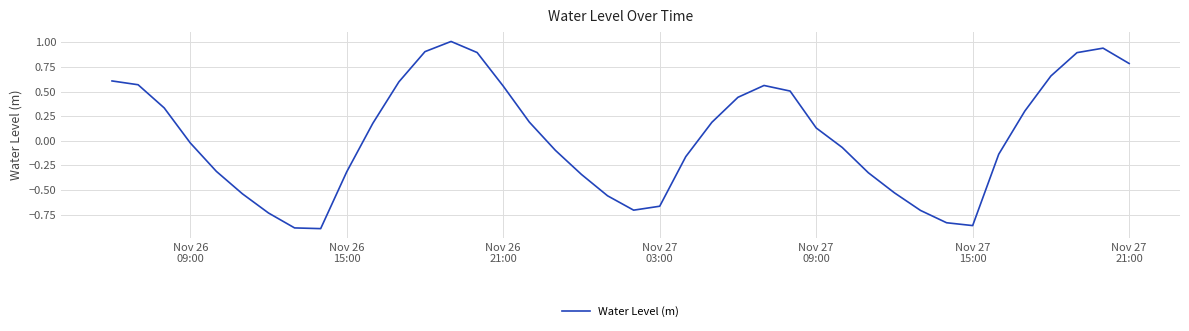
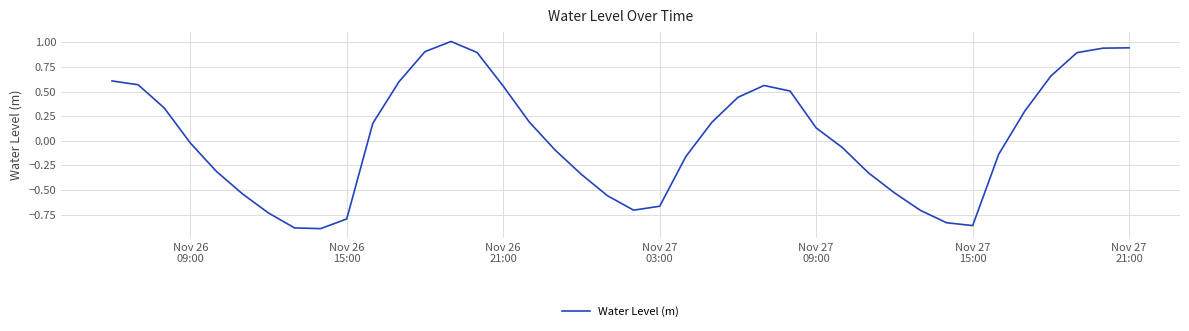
Nov 26 15:00: -0.3 -> -0.8
Nov 27 21:00: 0.8 -> 0.9
